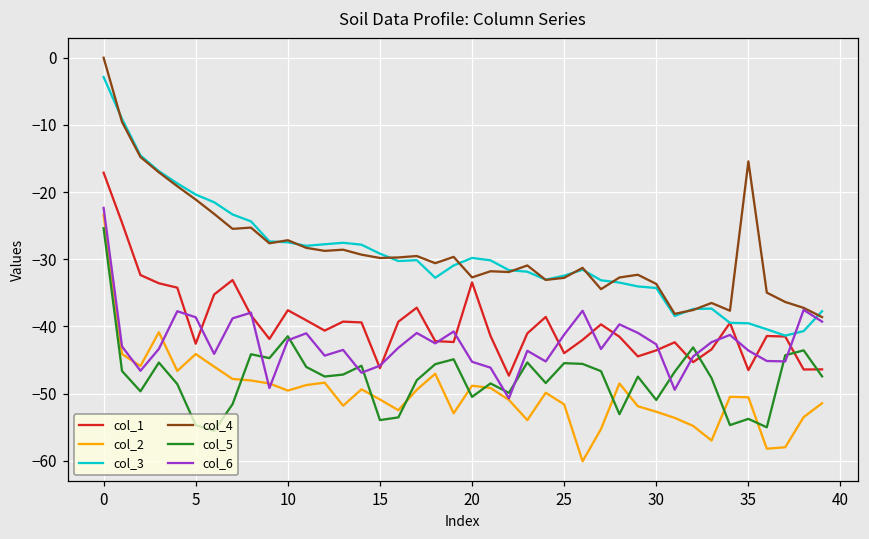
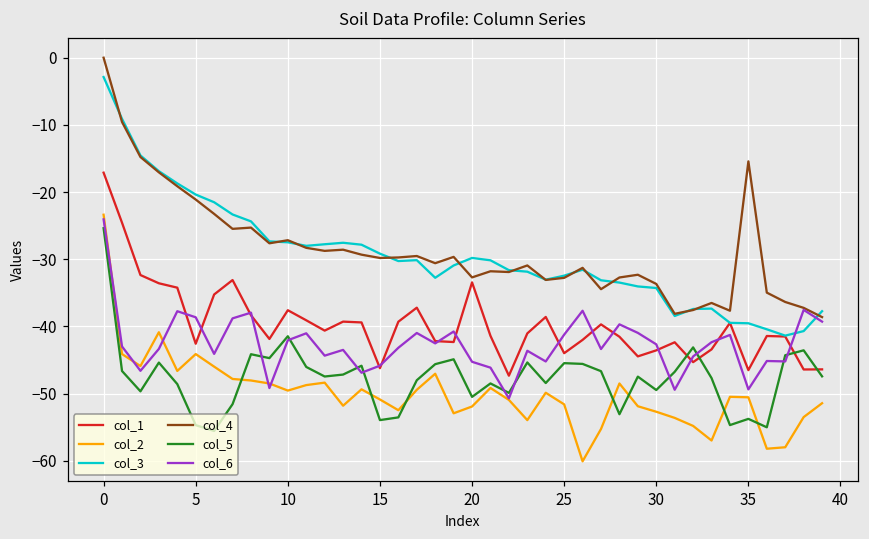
col_6, 0: -22 -> -24
col_2, 20: -49 -> -52
col_5, 30: -51 -> -49
col_6, 35: -44 -> -49
